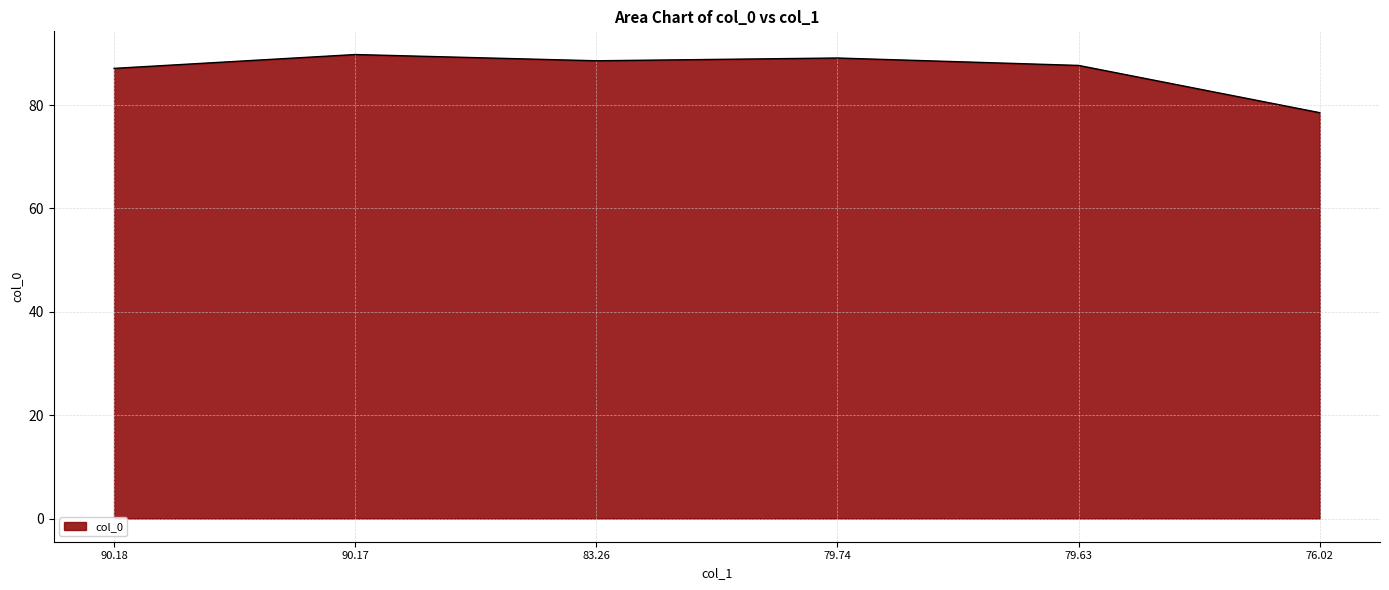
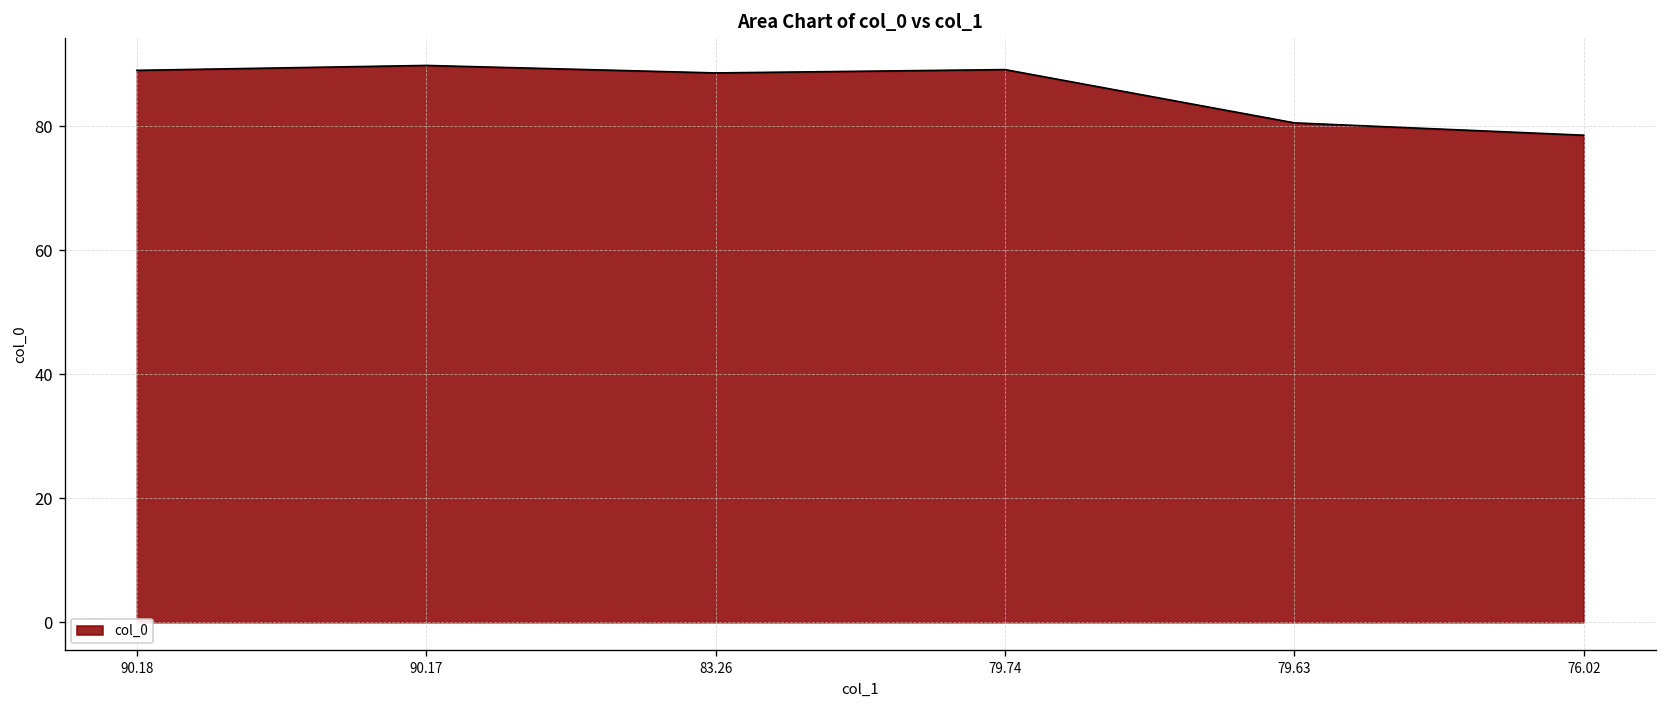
90.18: 87 -> 89
79.63: 88 -> 81
